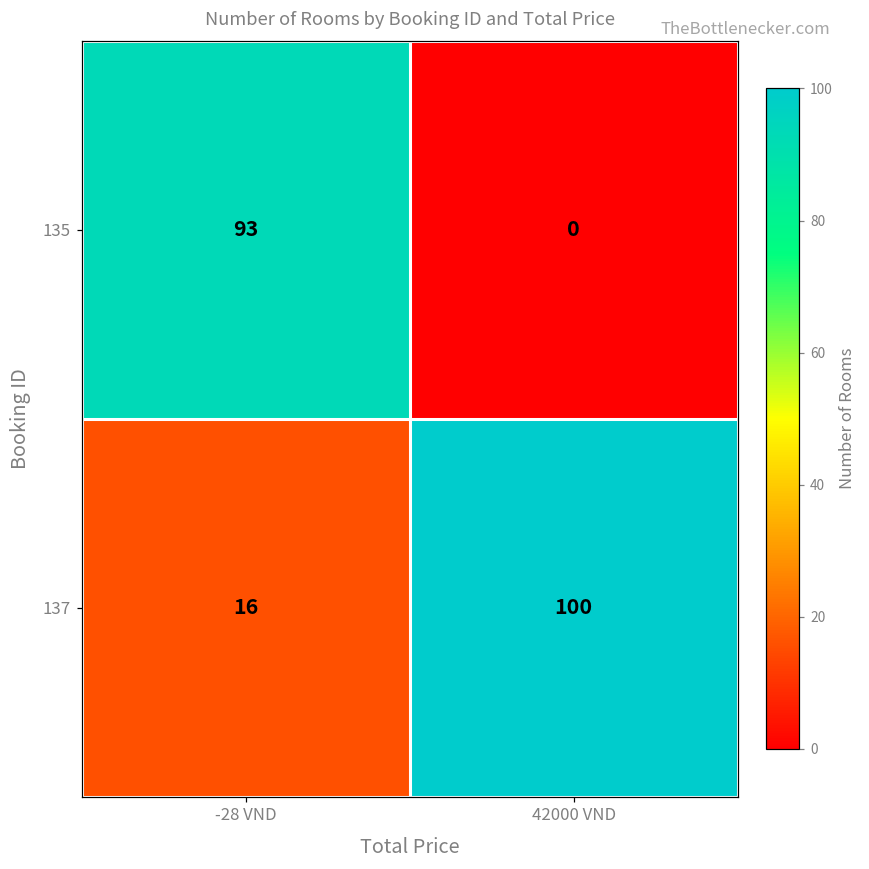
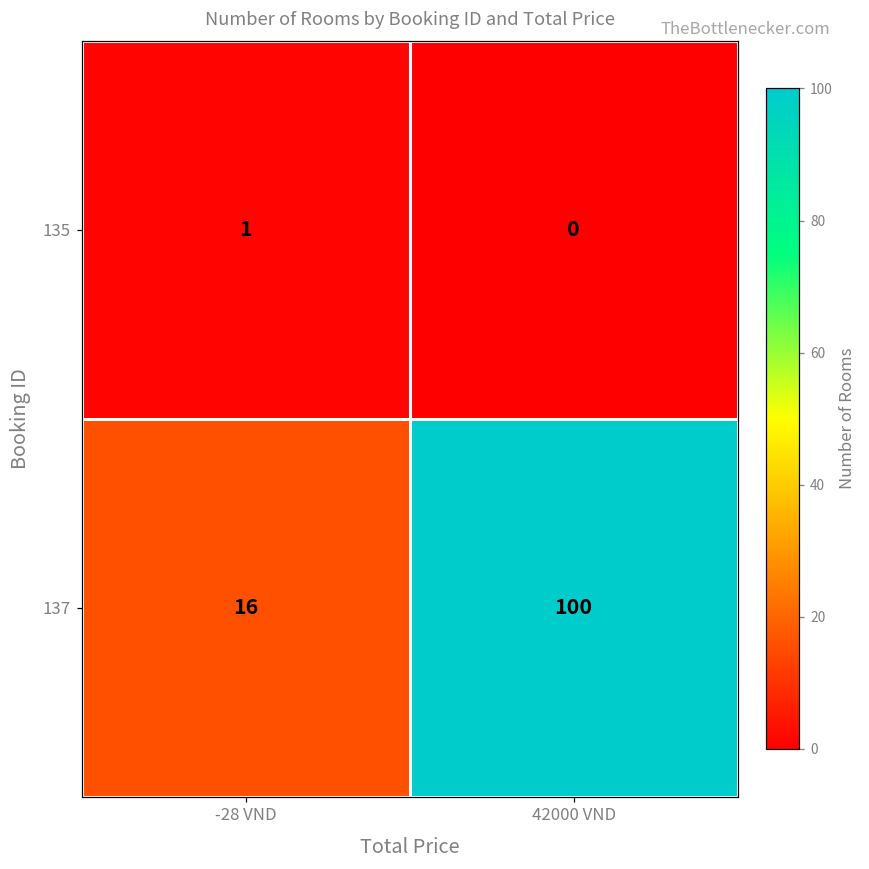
135, -28 VND: 93 -> 1
